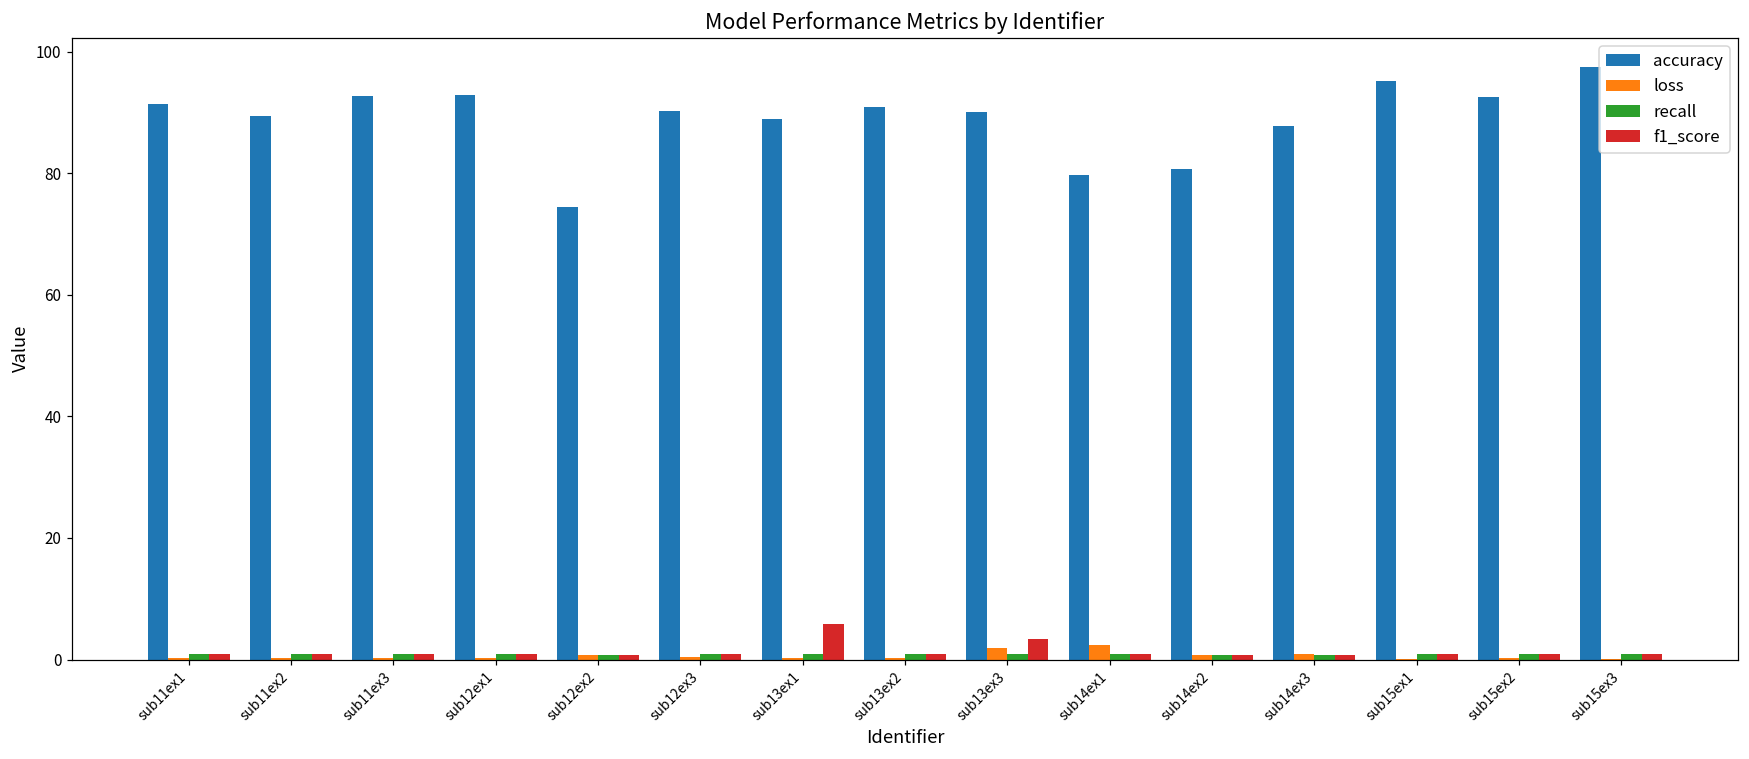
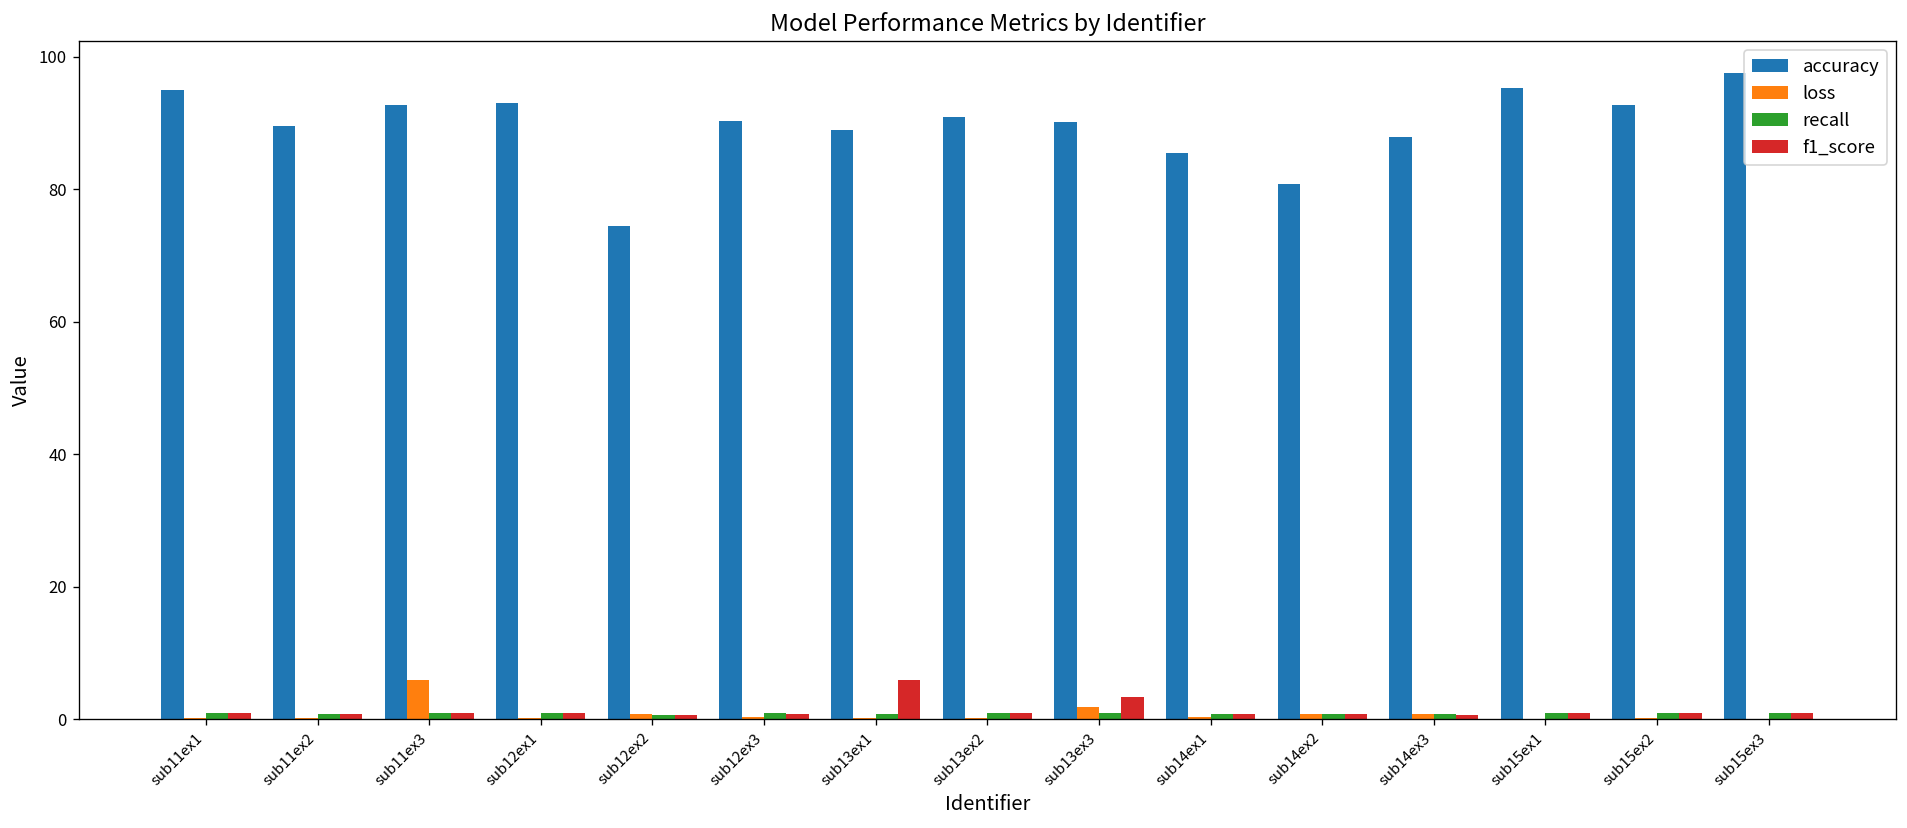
accuracy, sub11ex1: 91 -> 95
loss, sub11ex3: 0 -> 6
accuracy, sub14ex1: 80 -> 85
loss, sub14ex1: 2 -> 0
